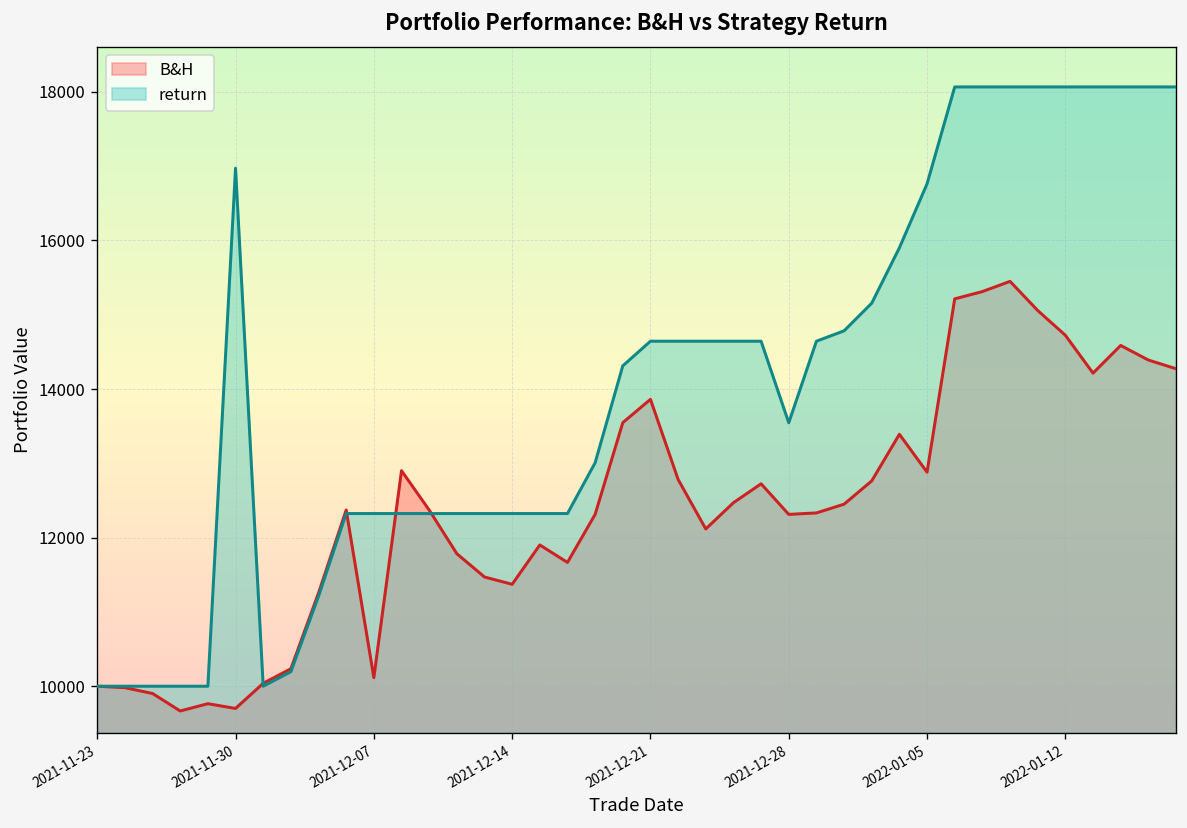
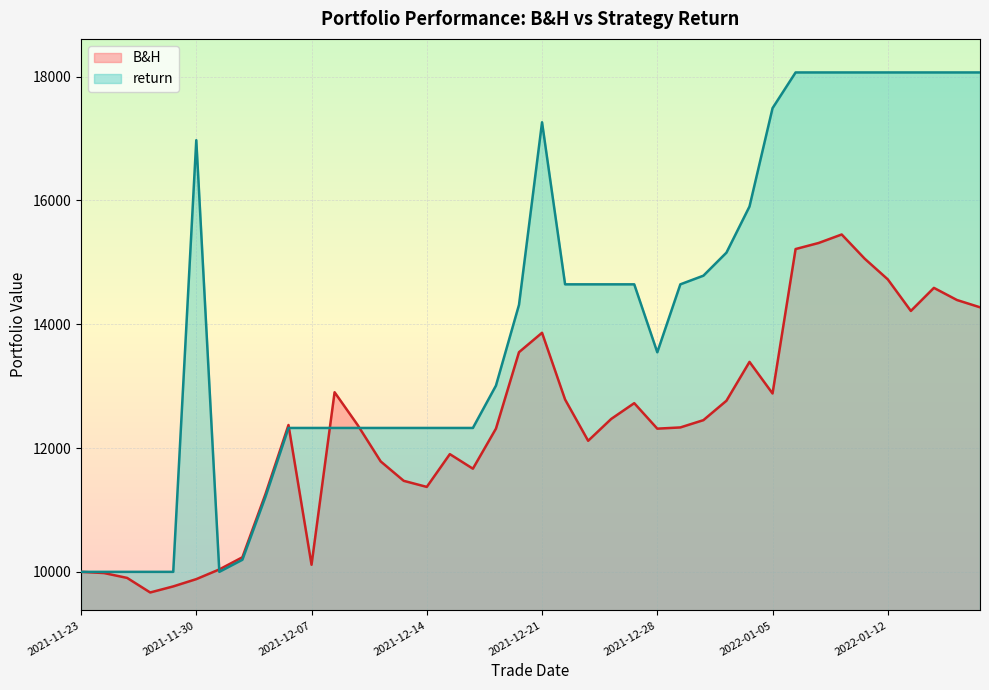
B&H, 2021-11-30: 9700 -> 9900
return, 2021-12-21: 14600 -> 17300
return, 2022-01-05: 16800 -> 17500
